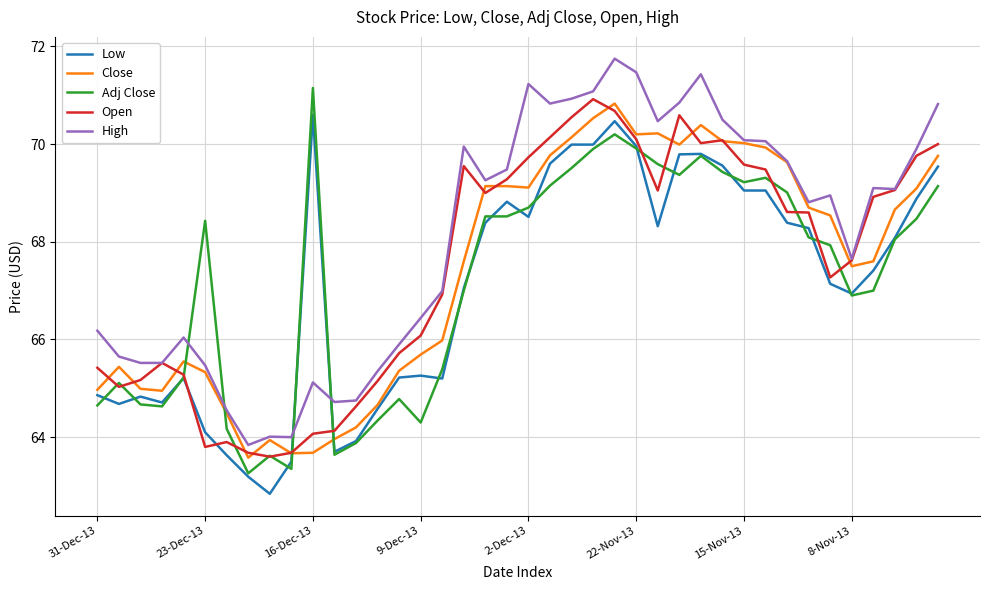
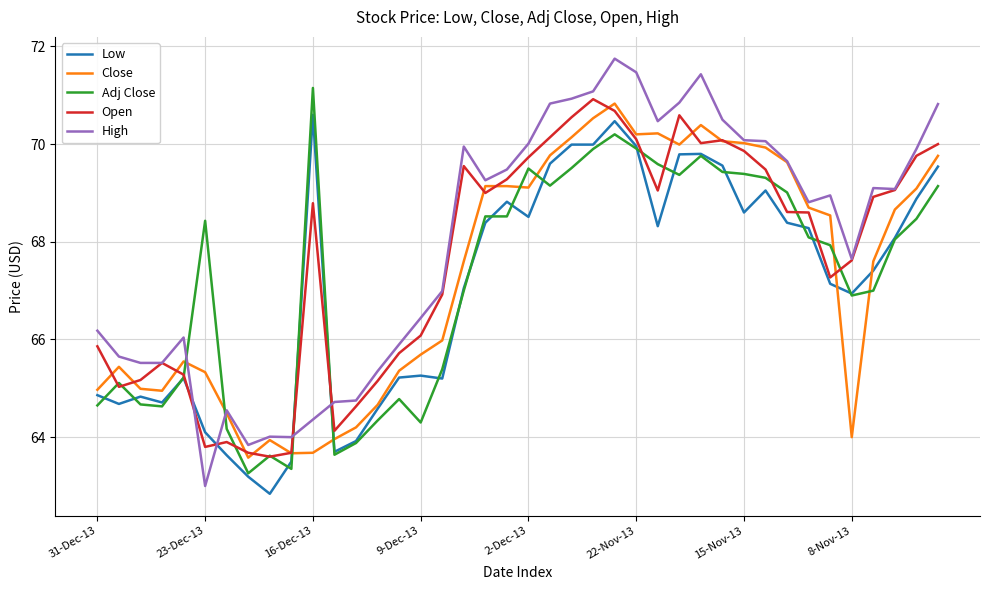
Open, 31-Dec-13: 65.4 -> 65.9
High, 23-Dec-13: 65.5 -> 63.0
Open, 16-Dec-13: 64.1 -> 68.8
High, 16-Dec-13: 65.1 -> 64.4
Adj Close, 2-Dec-13: 68.7 -> 69.5
High, 2-Dec-13: 71.2 -> 70.0
Low, 15-Nov-13: 69.1 -> 68.6
Adj Close, 15-Nov-13: 69.2 -> 69.4
Open, 15-Nov-13: 69.6 -> 69.9
Close, 8-Nov-13: 67.5 -> 64.0
